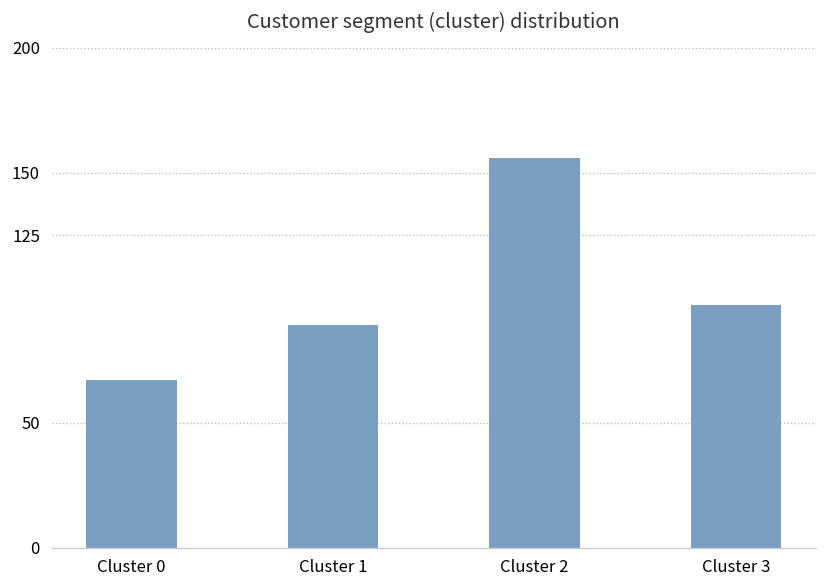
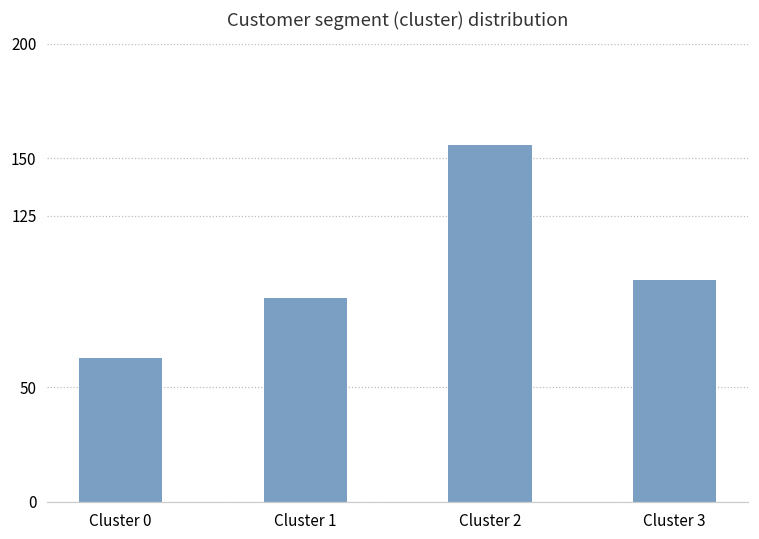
Cluster 0: 67 -> 63
